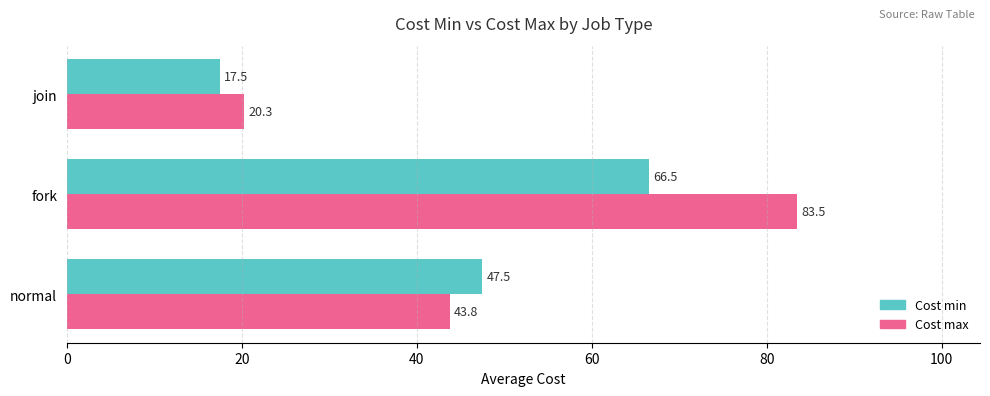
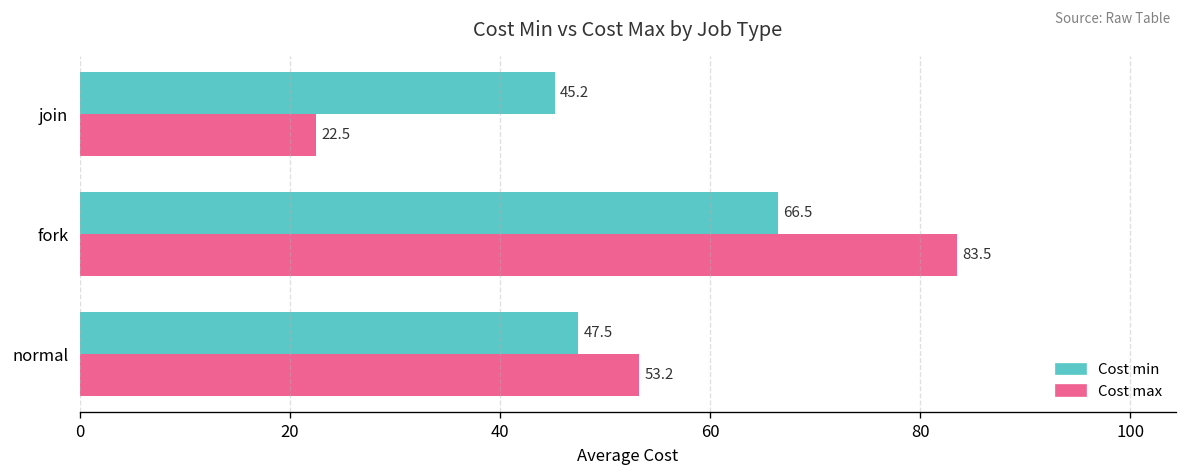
Cost min, join: 17.5 -> 45.2
Cost max, join: 20.3 -> 22.5
Cost max, normal: 43.8 -> 53.2
